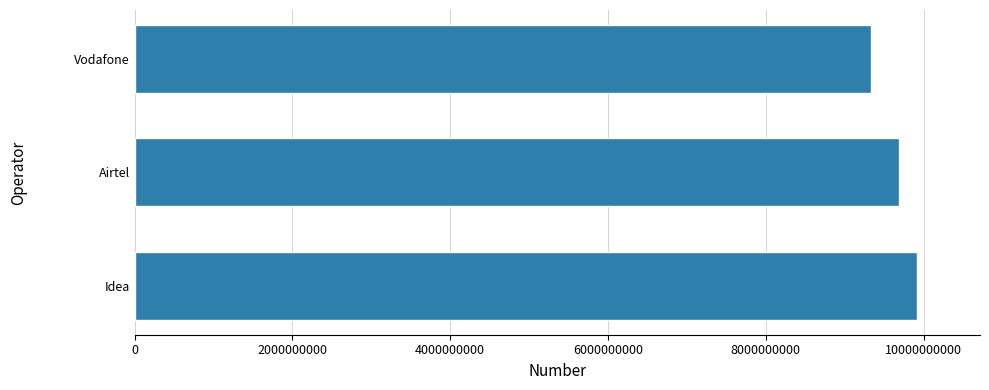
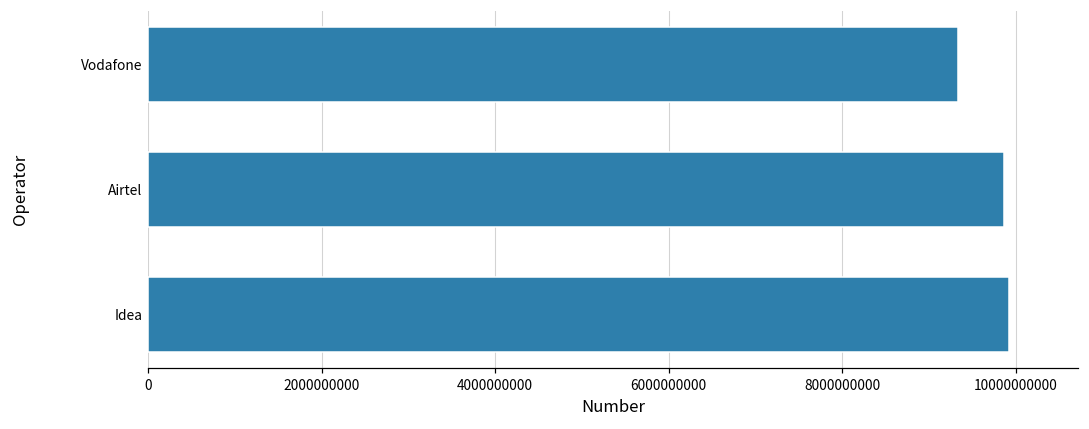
Airtel: 9700000000 -> 9900000000
